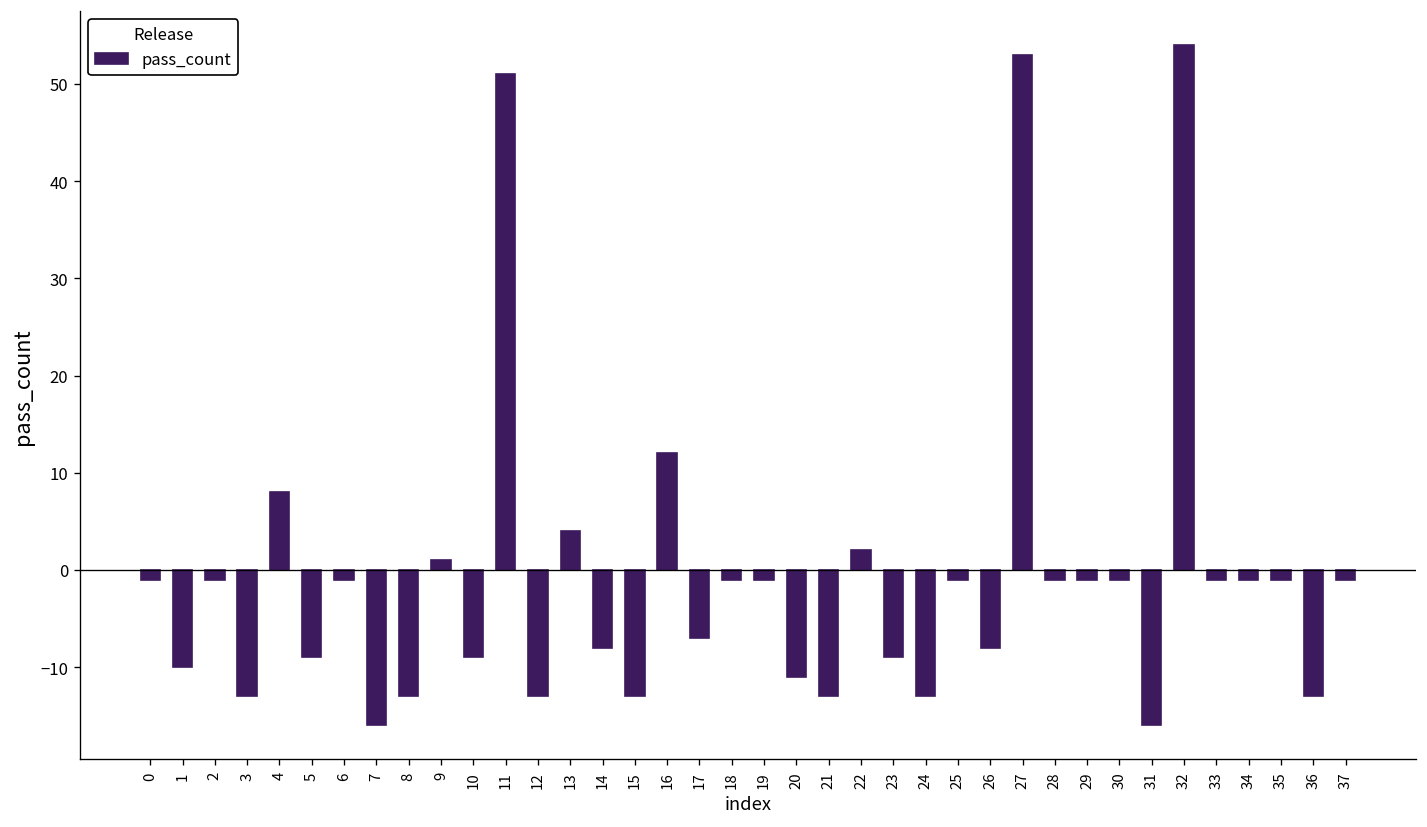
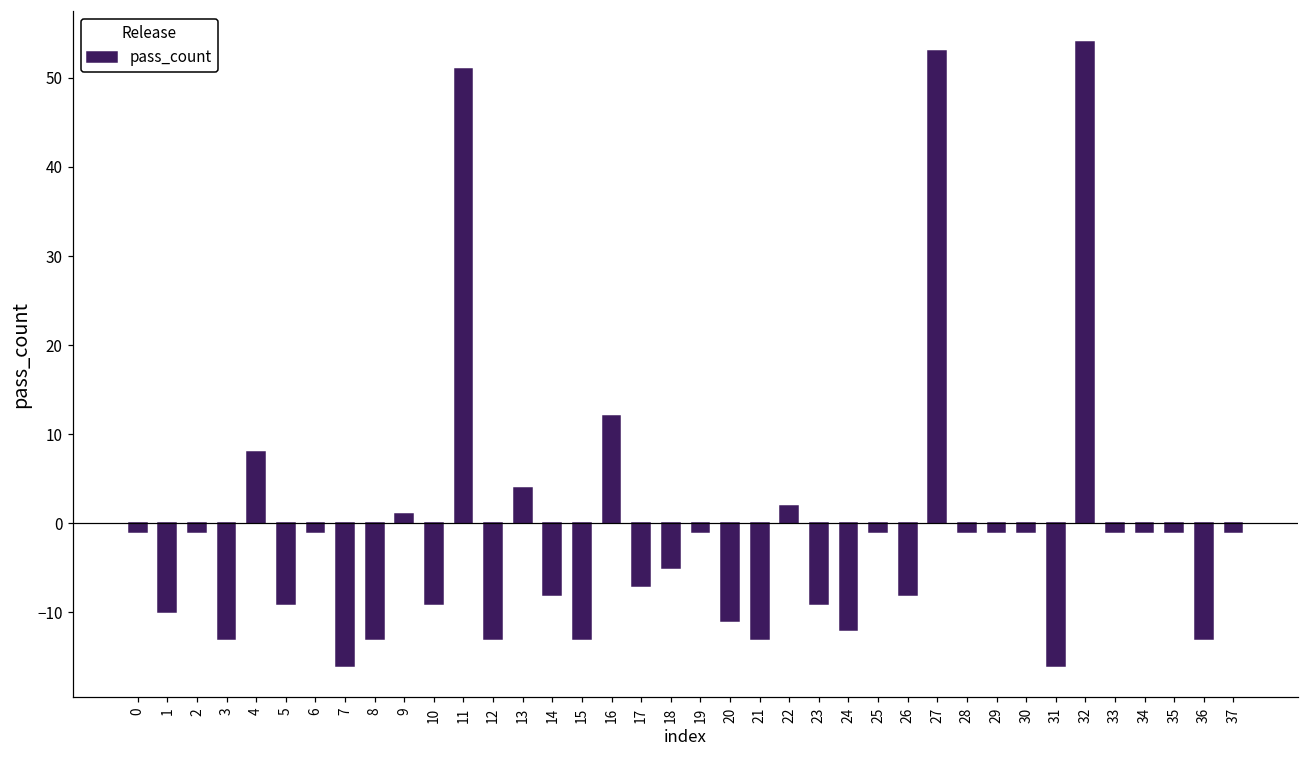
18: -1 -> -5
24: -13 -> -12
